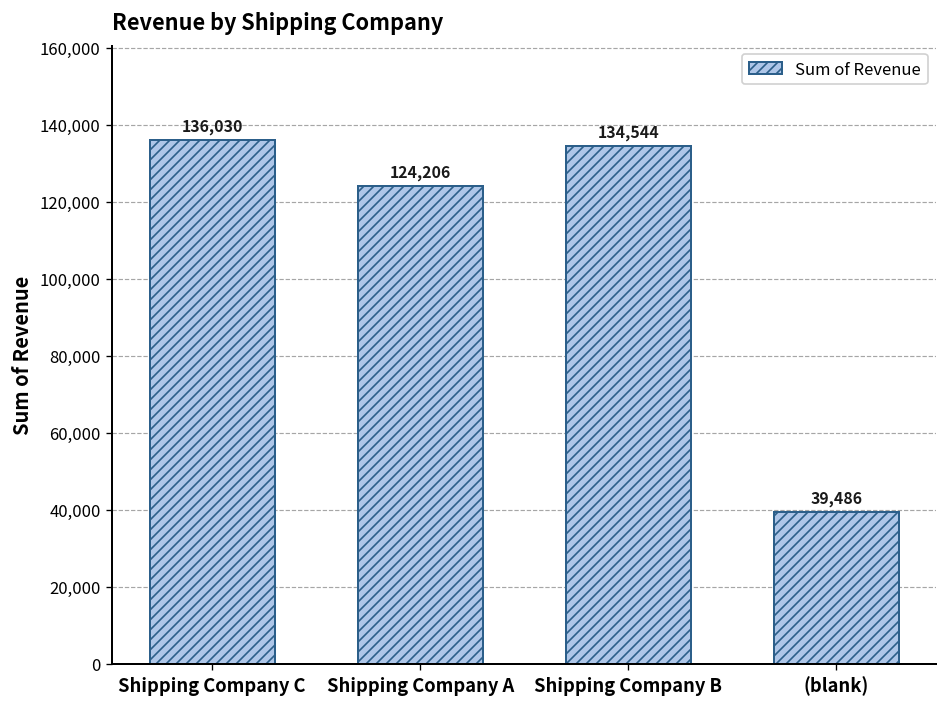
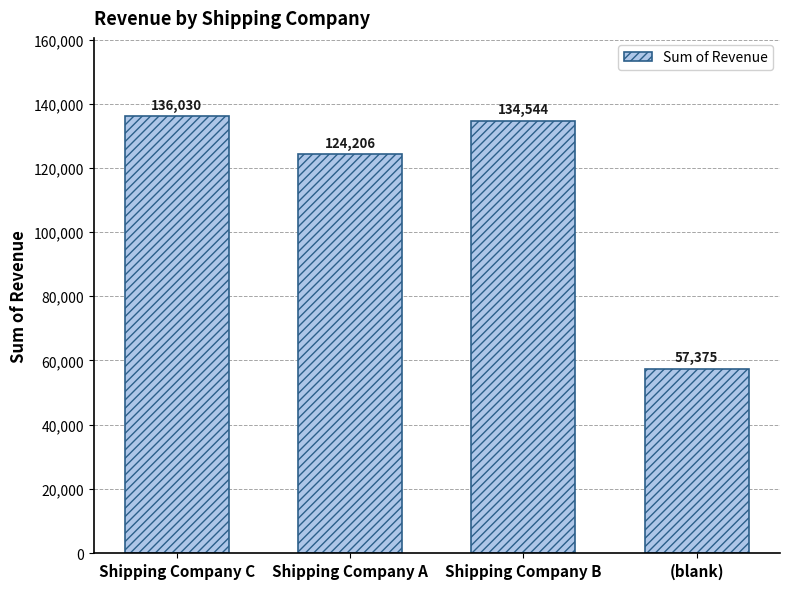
(blank): 39,486 -> 57,375
